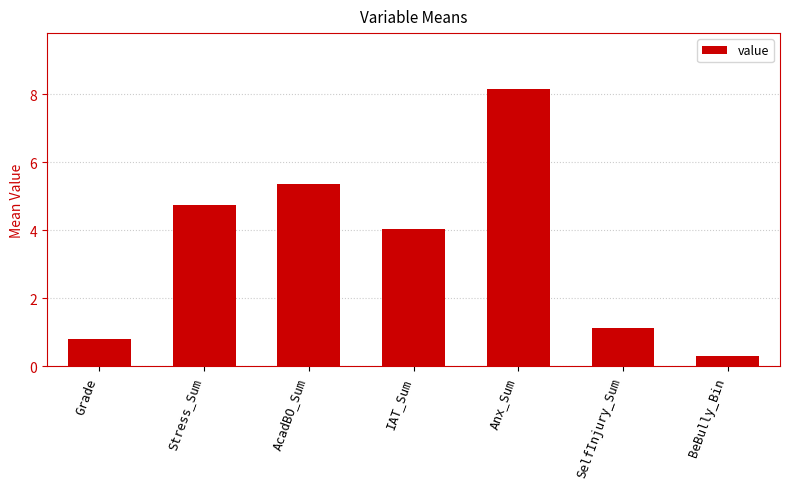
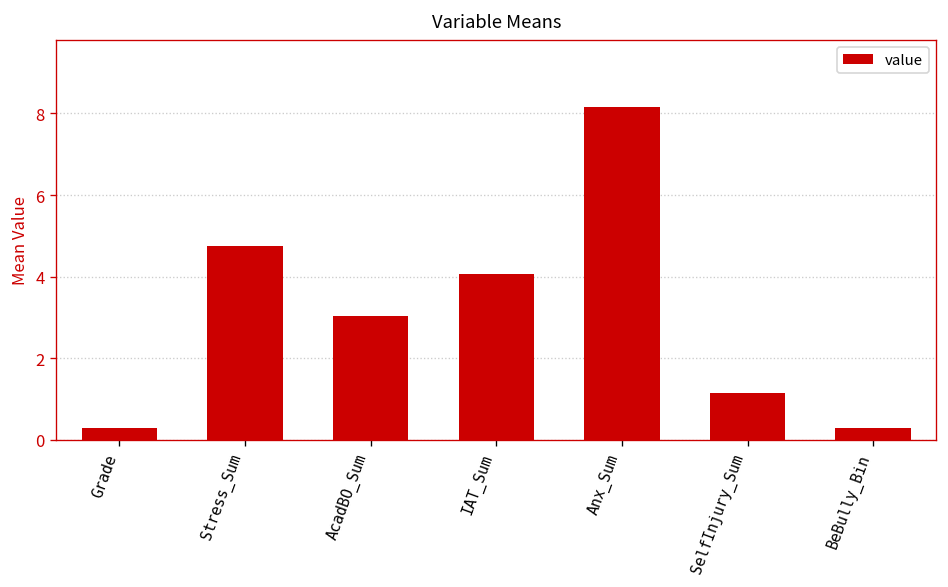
Grade: 0.8 -> 0.3
AcadBO_Sum: 5.4 -> 3.0
